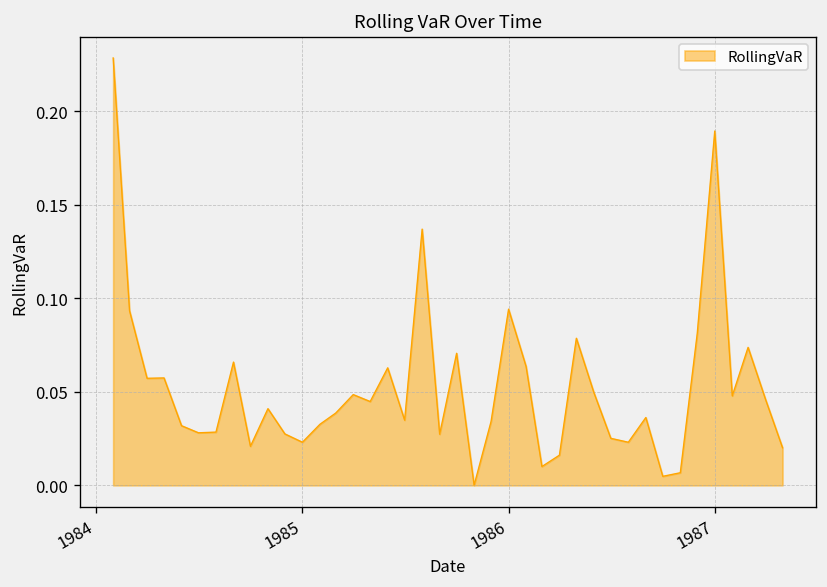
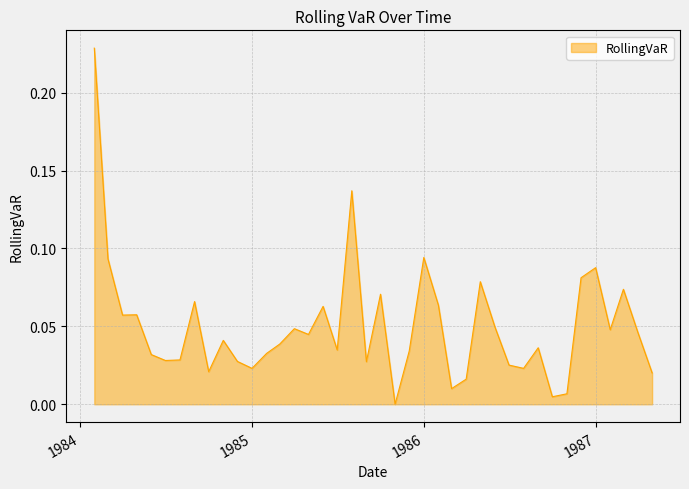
1987: 0.190 -> 0.088
